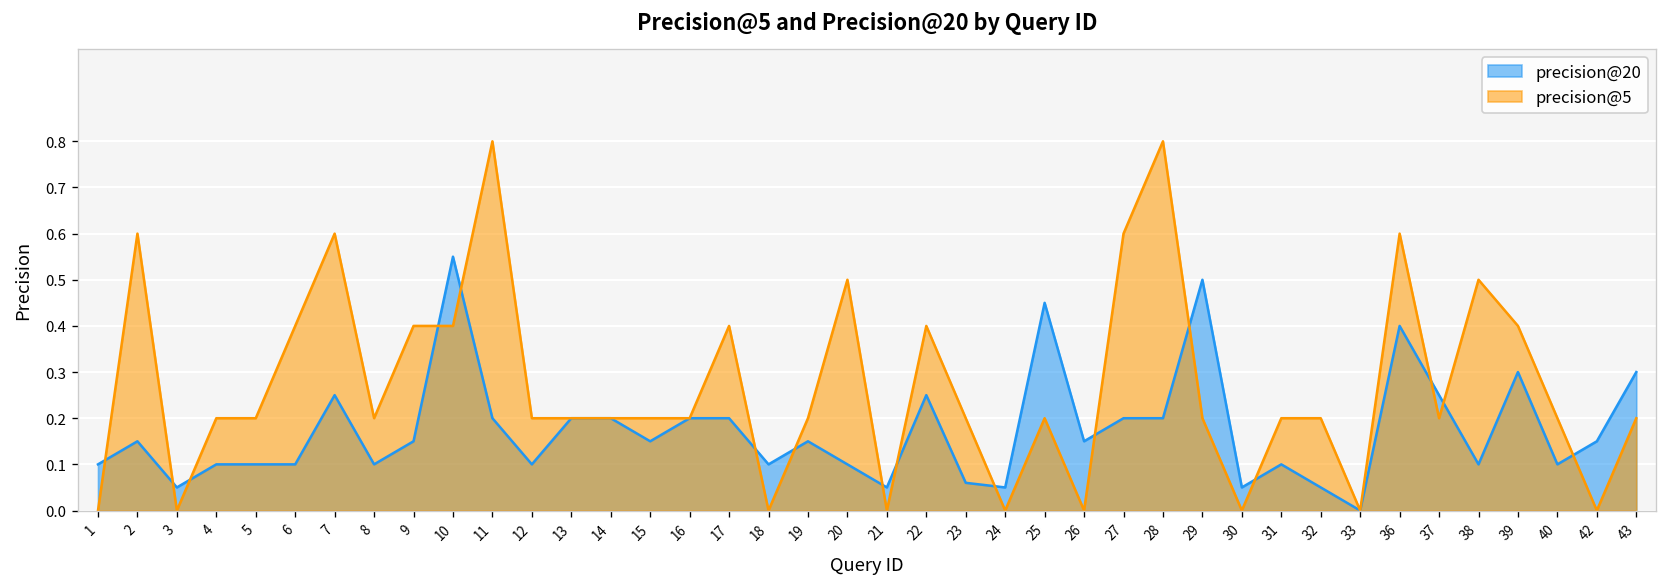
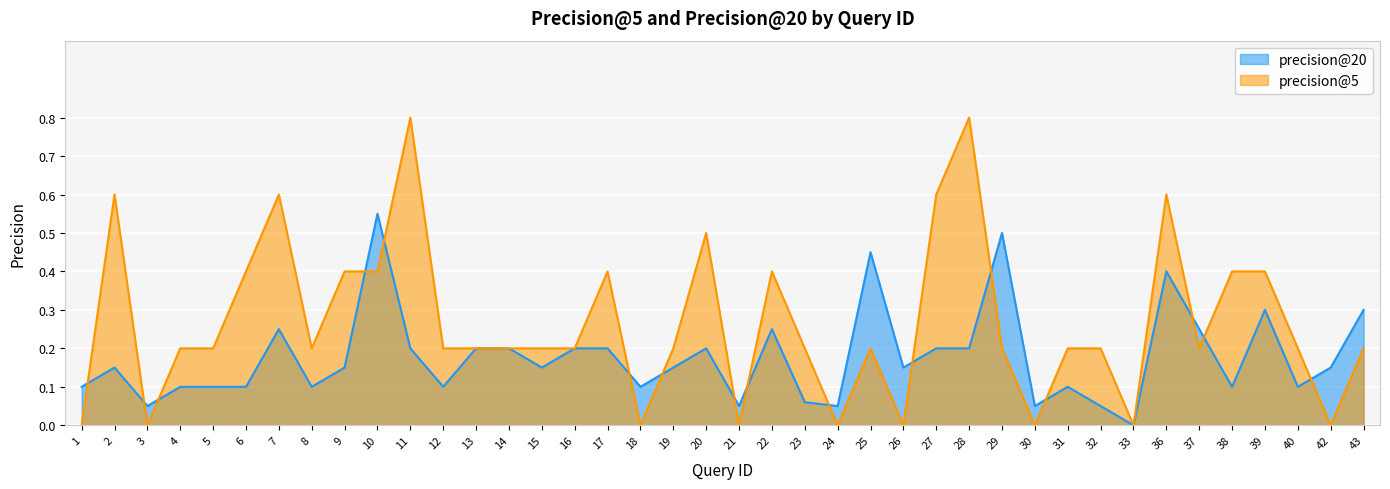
precision@20, 20: 0.1 -> 0.2
precision@5, 38: 0.5 -> 0.4
